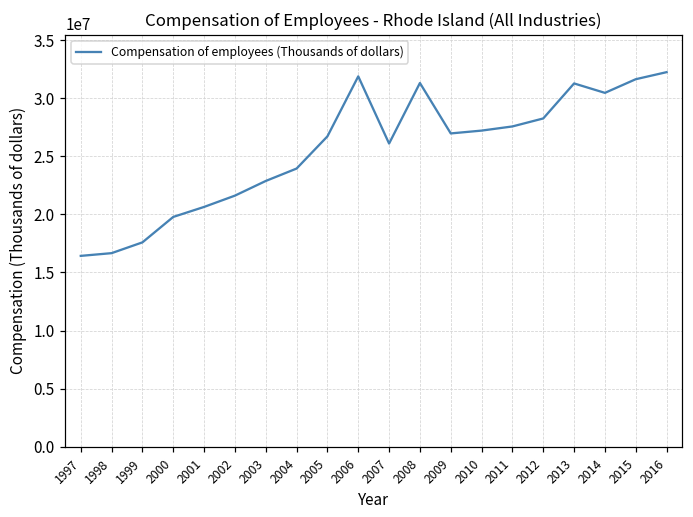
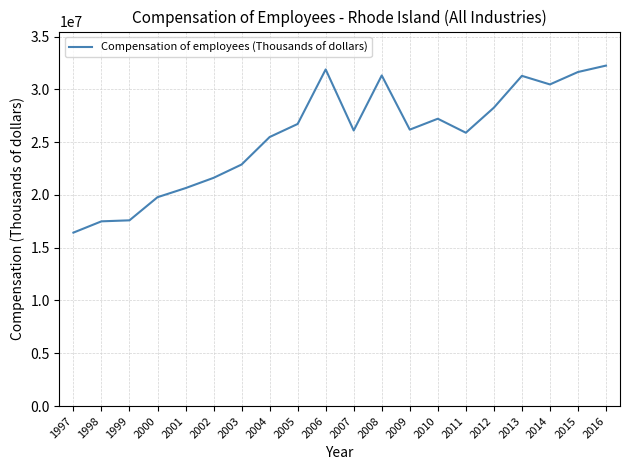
1998: 16700000 -> 17500000
2004: 23900000 -> 25500000
2009: 27000000 -> 26200000
2011: 27600000 -> 25900000
